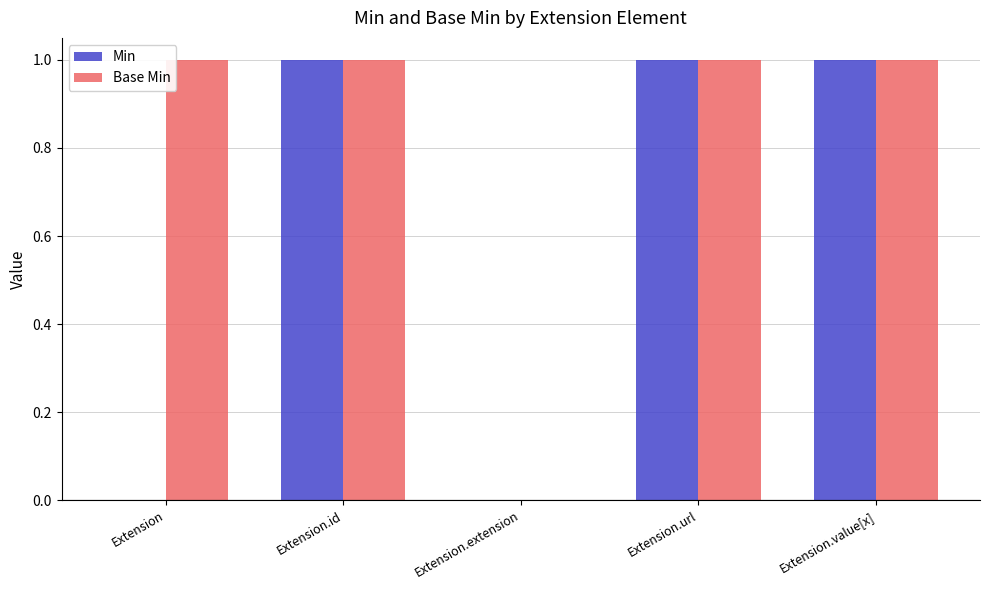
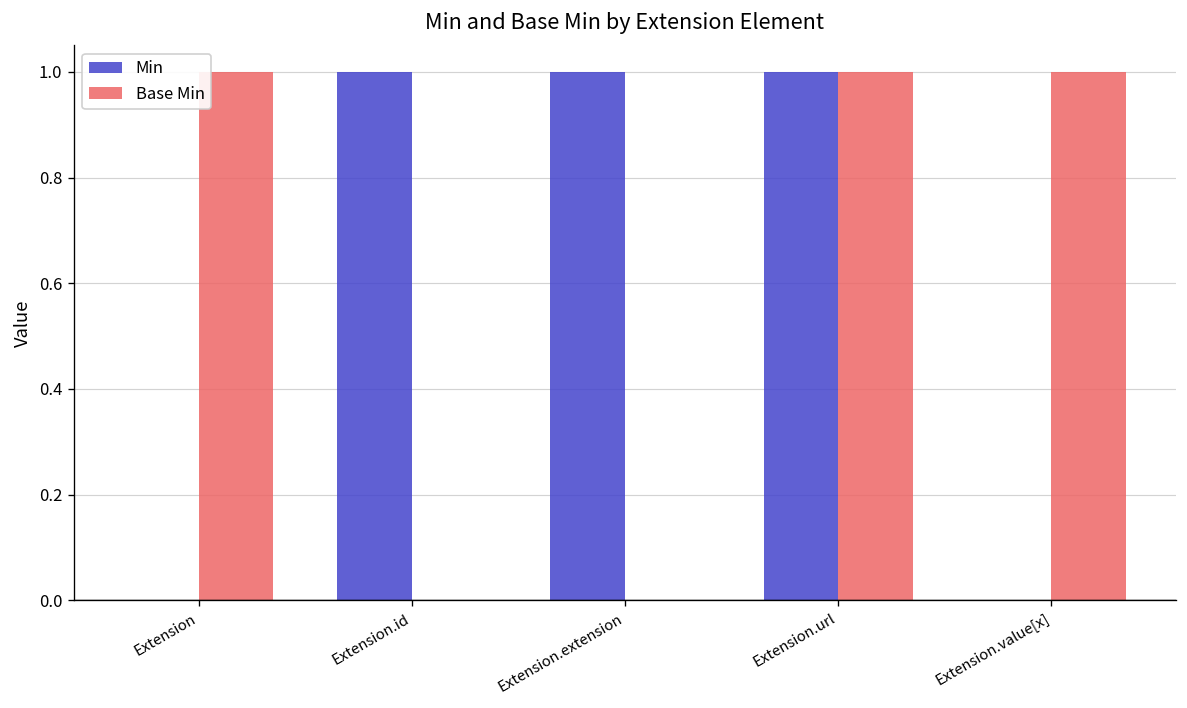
Base Min, Extension.id: 1 -> 0
Min, Extension.extension: 0 -> 1
Min, Extension.value[x]: 1 -> 0
